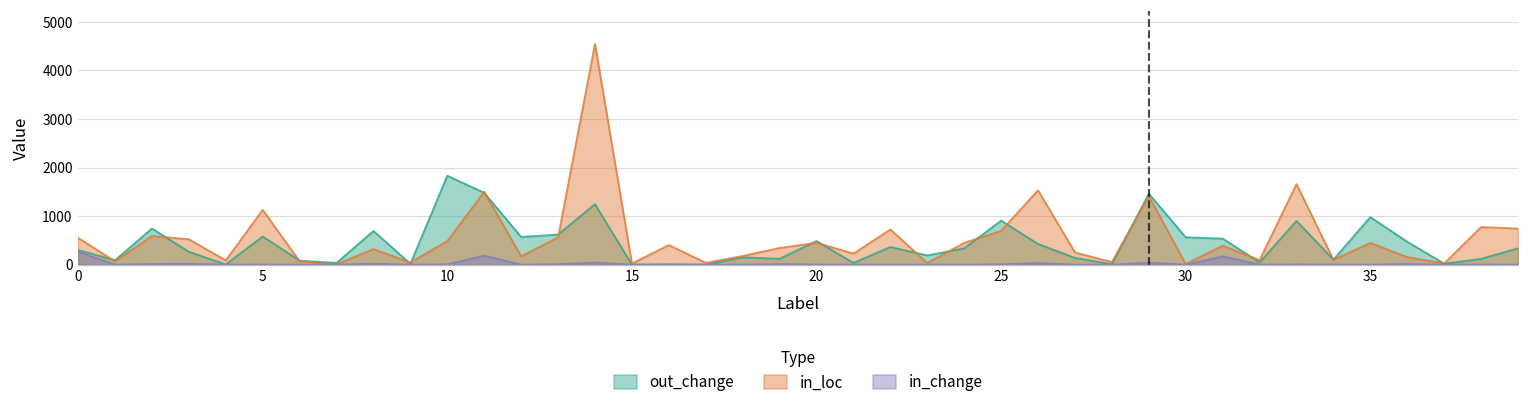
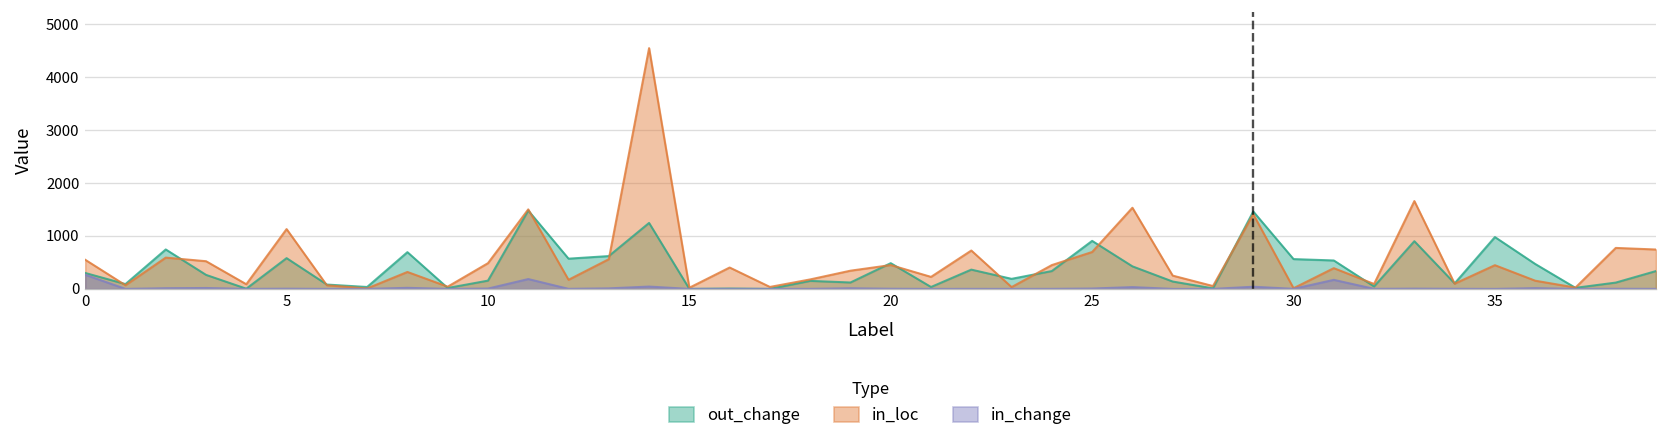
out_change, 10: 1800 -> 200
